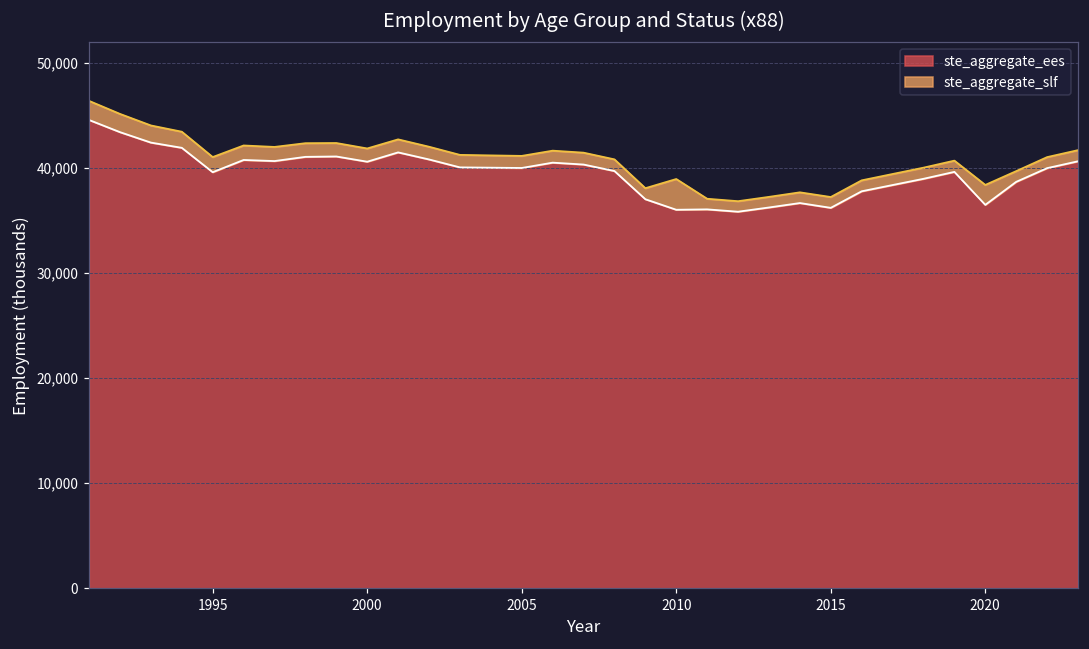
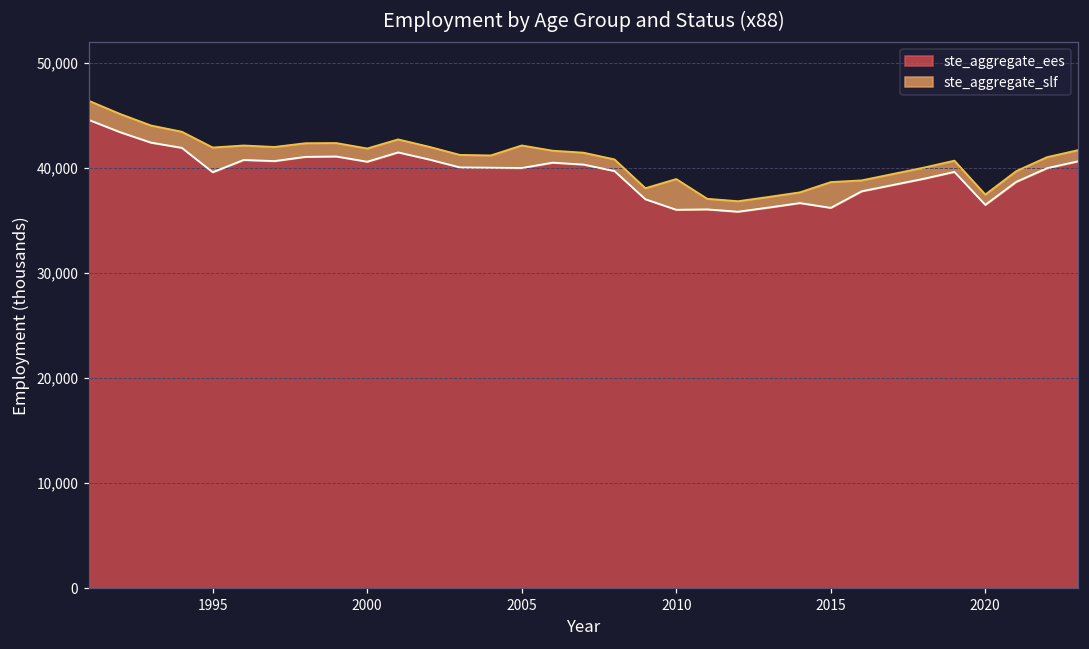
ste_aggregate_slf, 1995: 1,000 -> 2,000
ste_aggregate_slf, 2005: 1,000 -> 2,000
ste_aggregate_slf, 2015: 1,000 -> 2,000
ste_aggregate_slf, 2020: 2,000 -> 1,000
